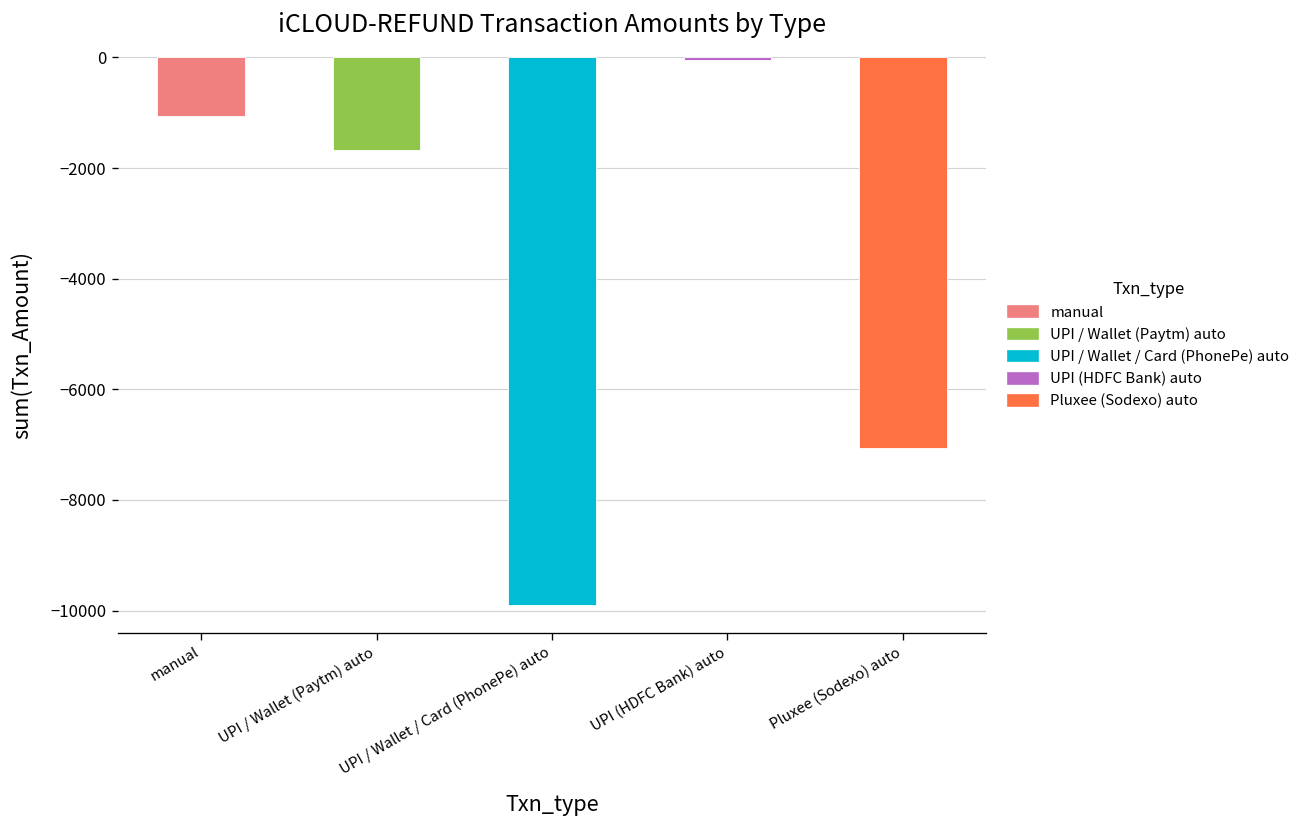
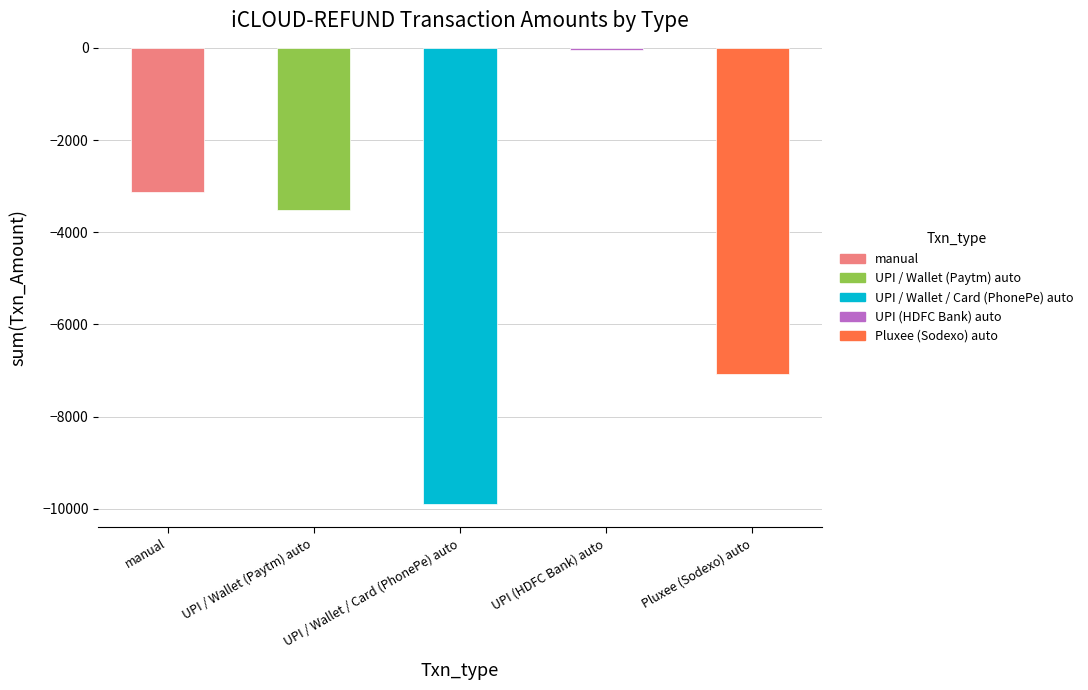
manual: -1100 -> -3100
UPI / Wallet (Paytm) auto: -1700 -> -3500
